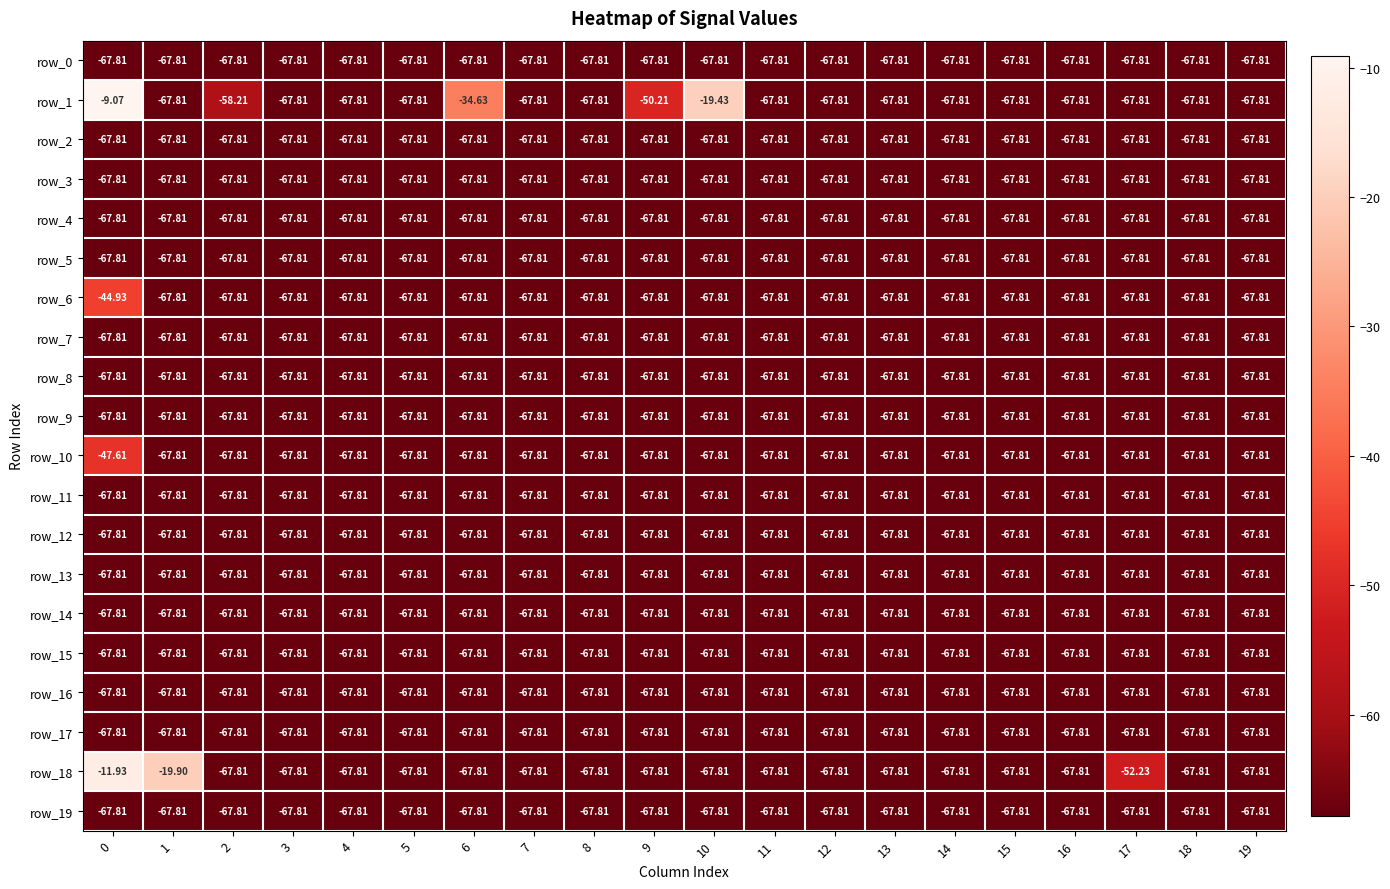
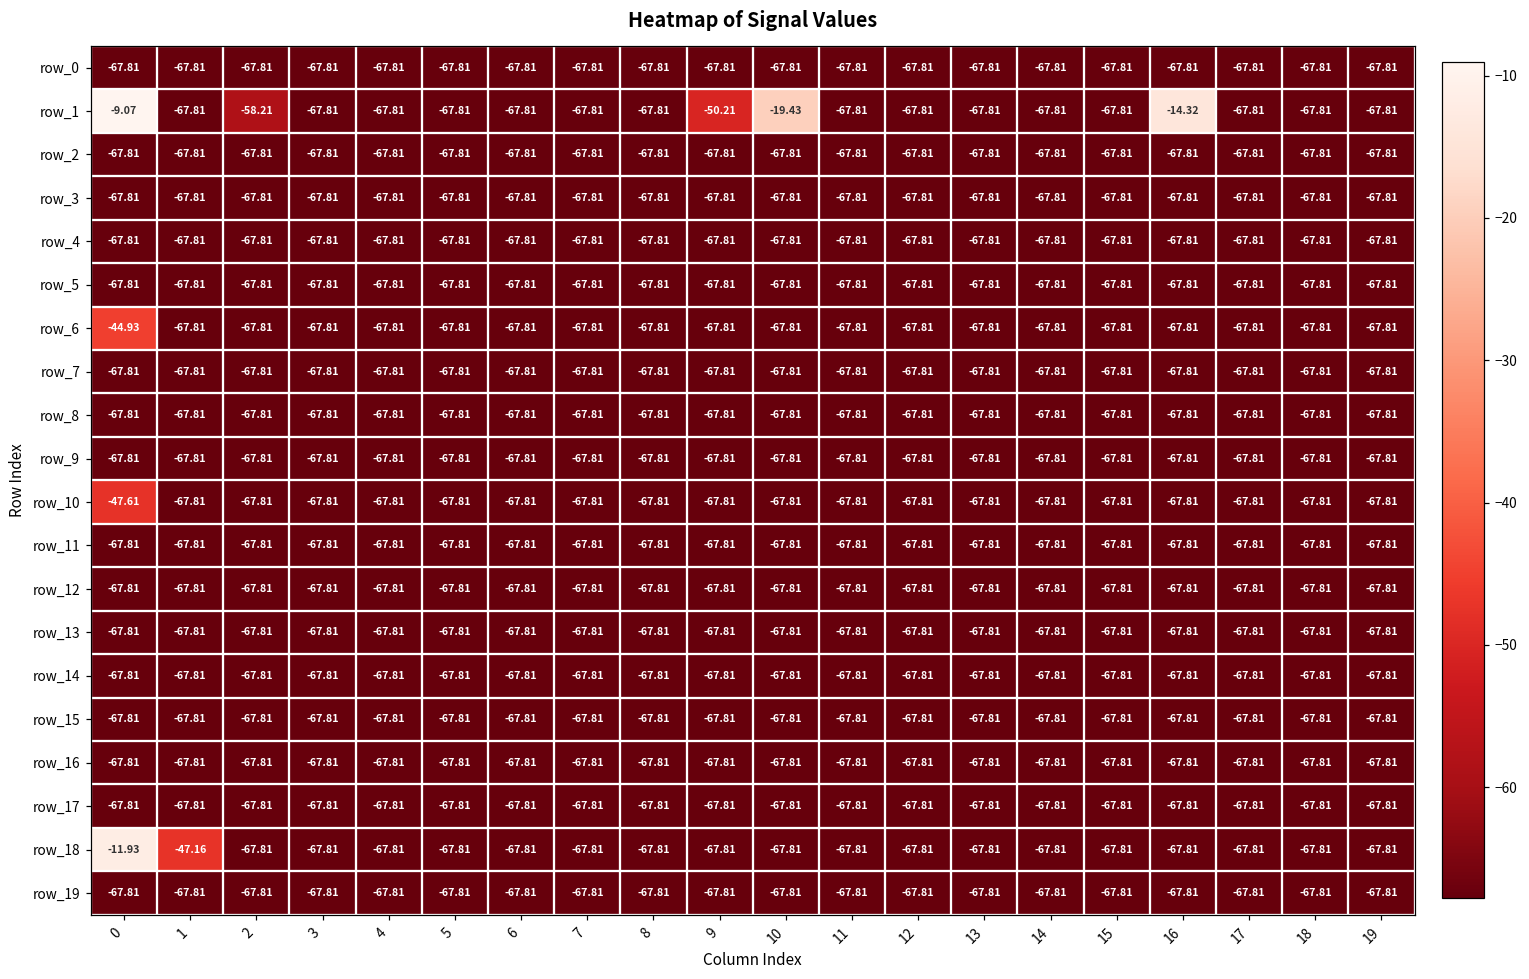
row_1, 6: -34.63 -> -67.81
row_1, 16: -67.81 -> -14.32
row_18, 1: -19.90 -> -47.16
row_18, 17: -52.23 -> -67.81
